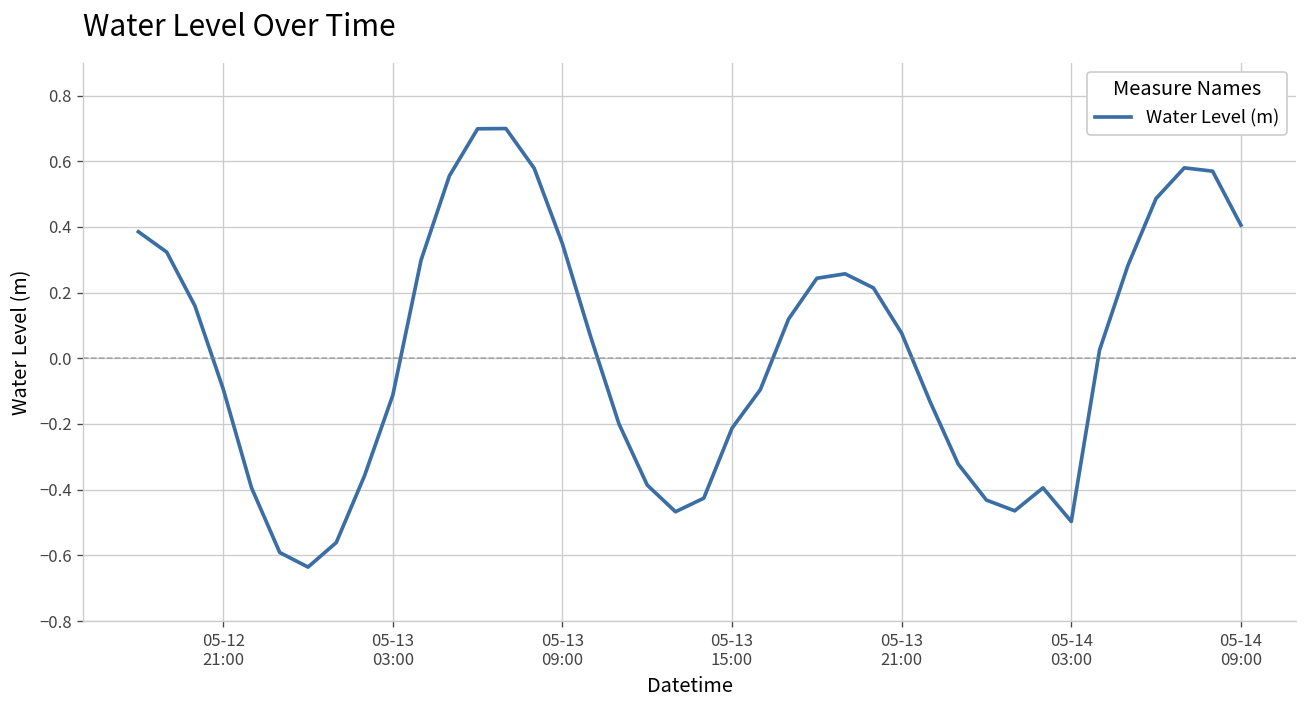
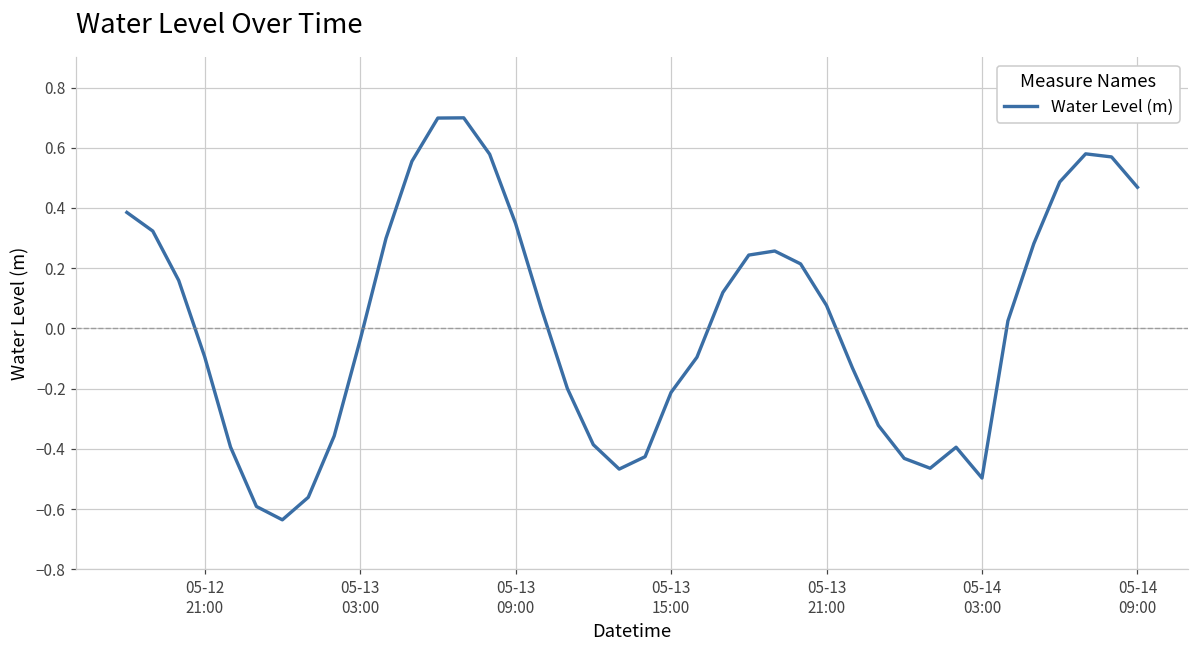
05-13 03:00: -0.11 -> -0.04
05-14 09:00: 0.41 -> 0.47
